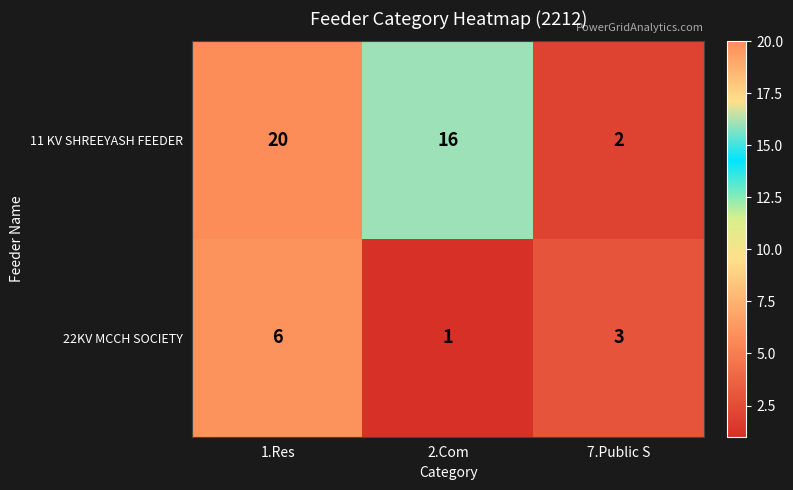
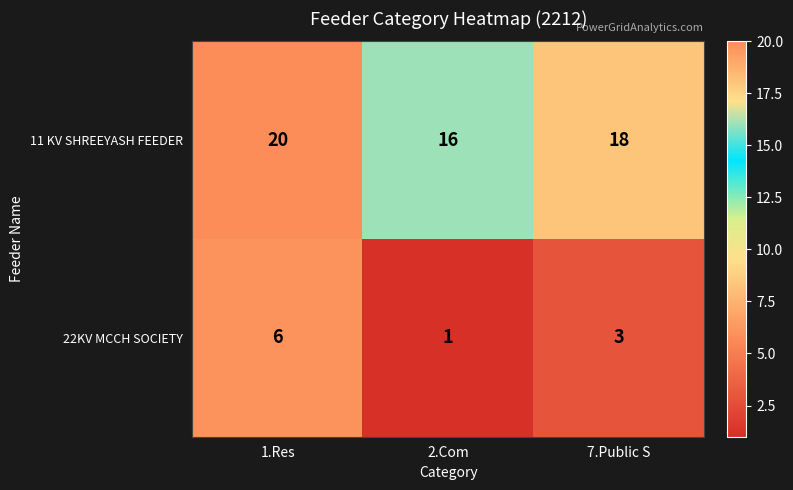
11 KV SHREEYASH FEEDER, 7.Public S: 2 -> 18
